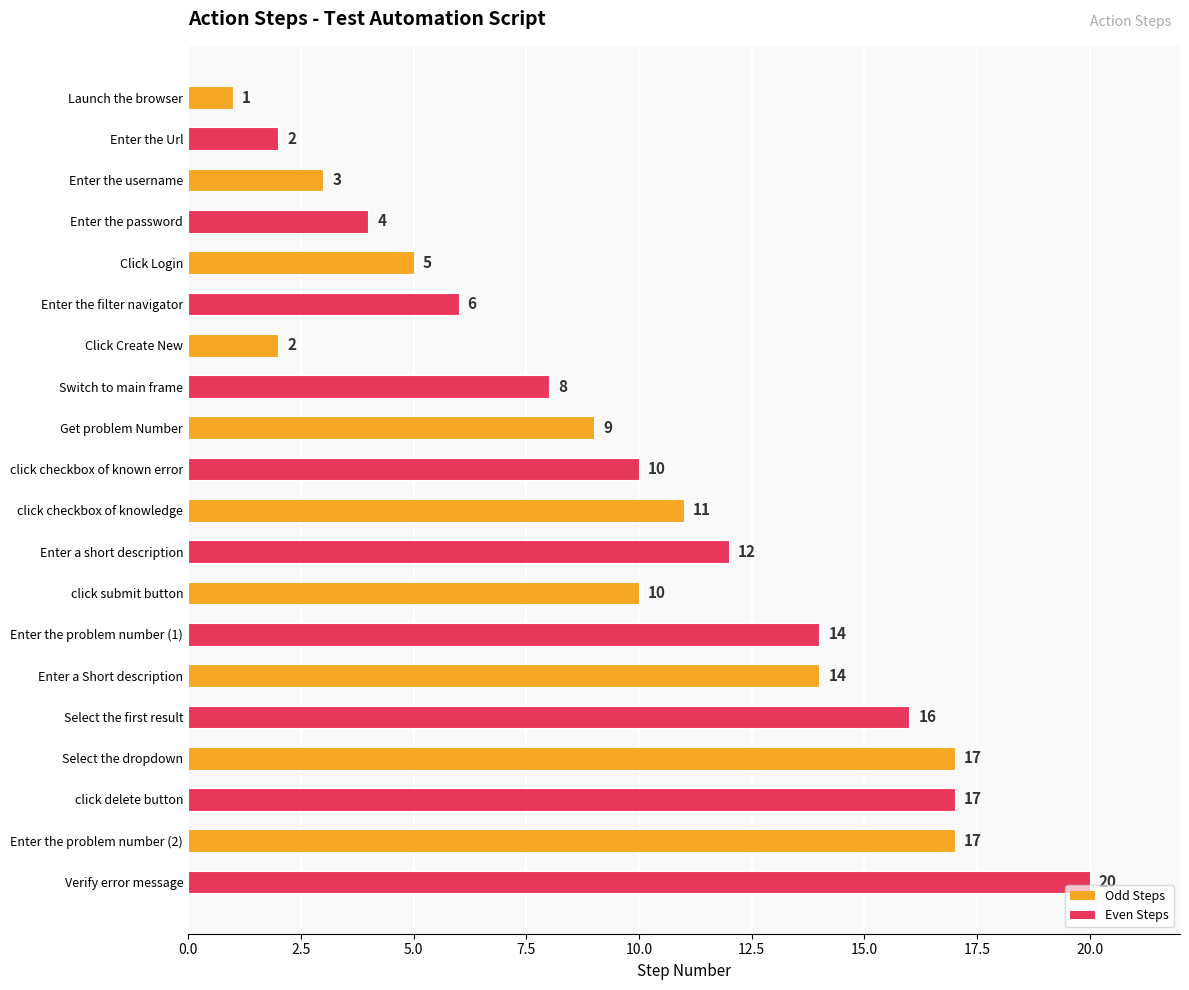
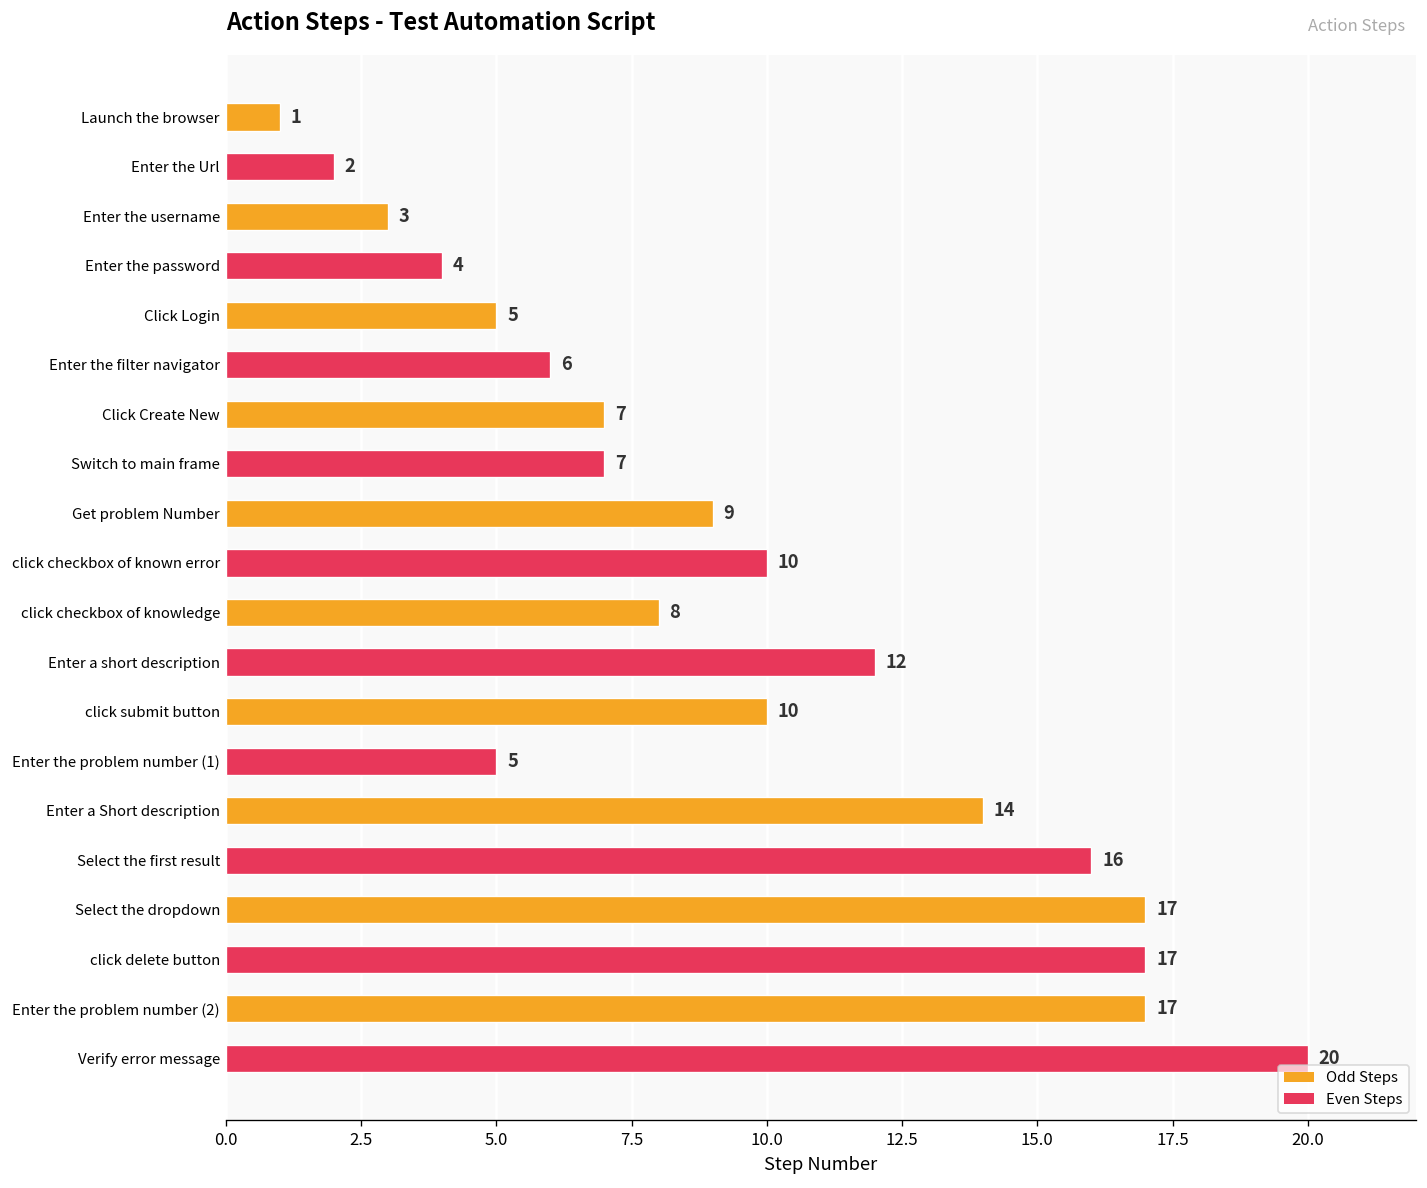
Click Create New: 2 -> 7
Switch to main frame: 8 -> 7
click checkbox of knowledge: 11 -> 8
Enter the problem number (1): 14 -> 5
